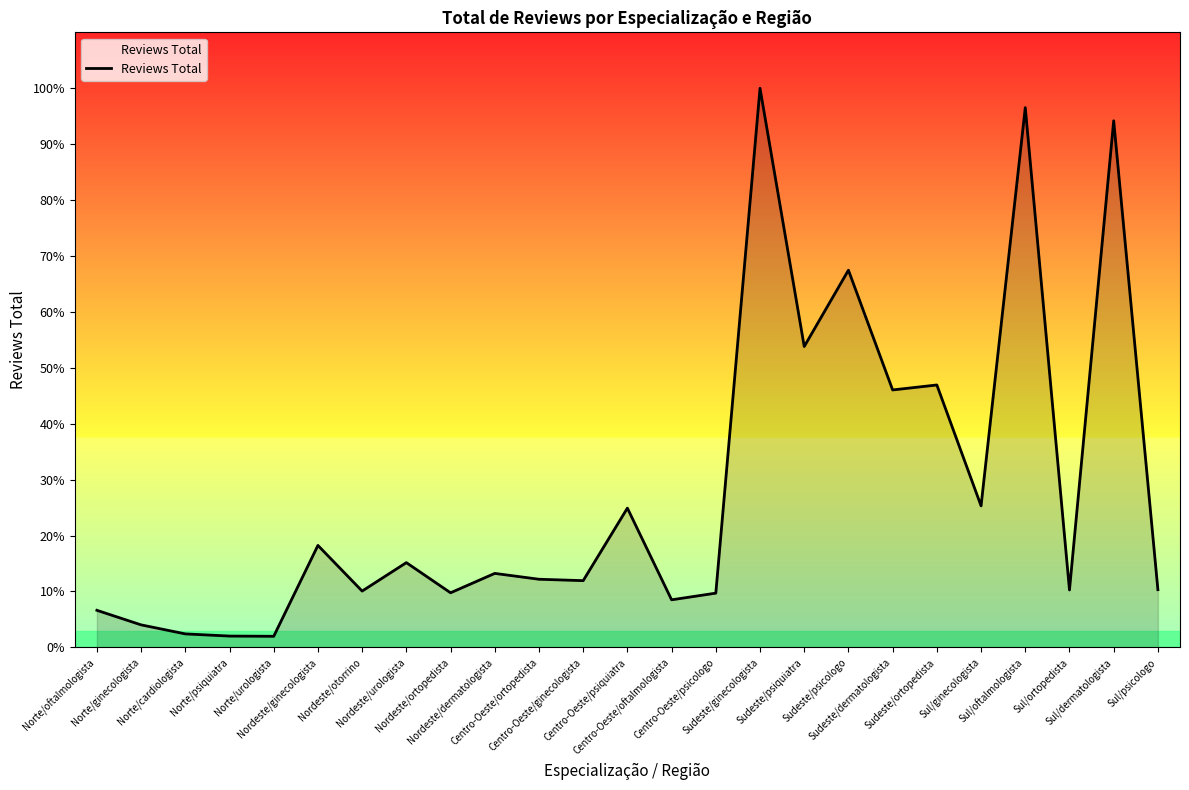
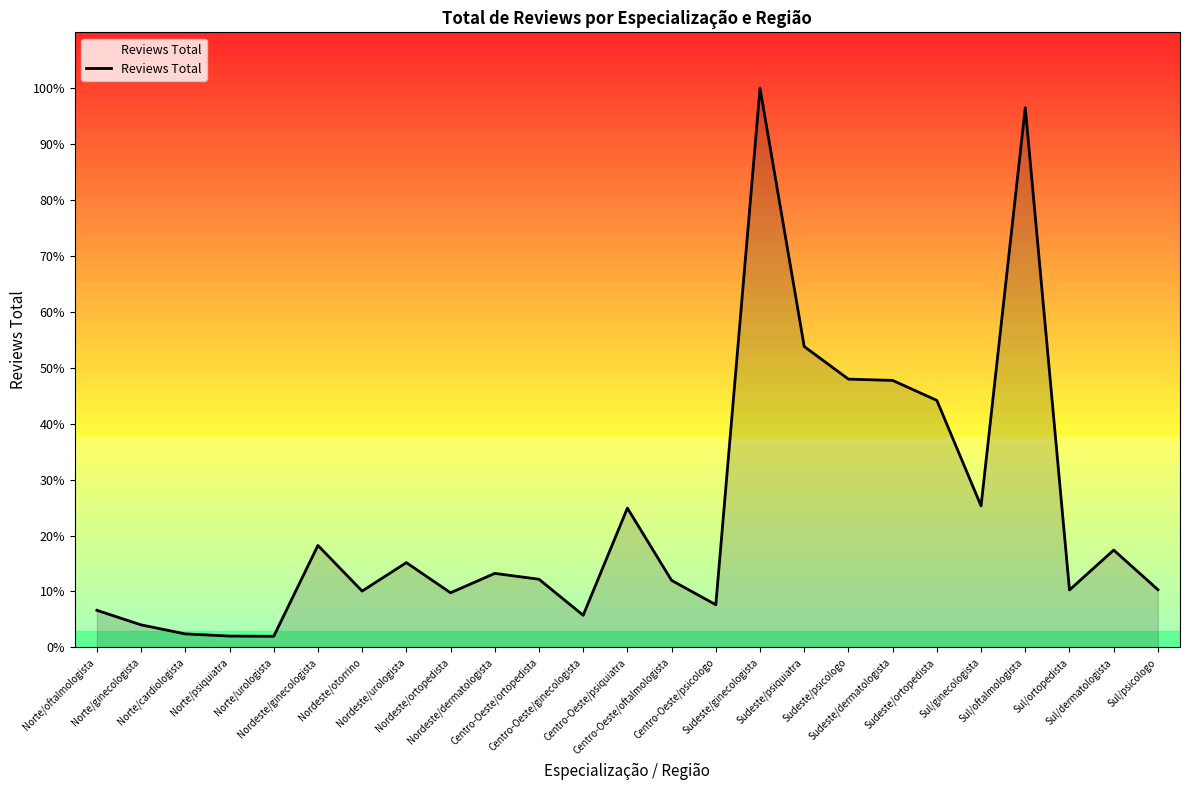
Centro-Oeste/ginecologista: 12% -> 6%
Centro-Oeste/oftalmologista: 9% -> 12%
Centro-Oeste/psicologo: 10% -> 8%
Sudeste/psicologo: 67% -> 48%
Sudeste/dermatologista: 46% -> 48%
Sudeste/ortopedista: 47% -> 44%
Sul/dermatologista: 94% -> 17%
